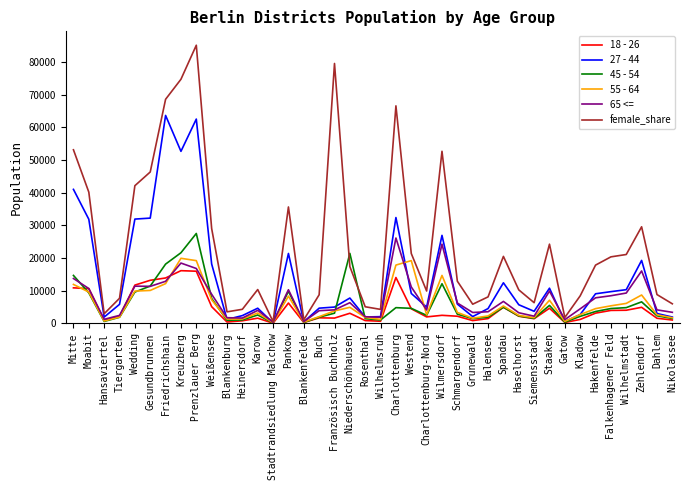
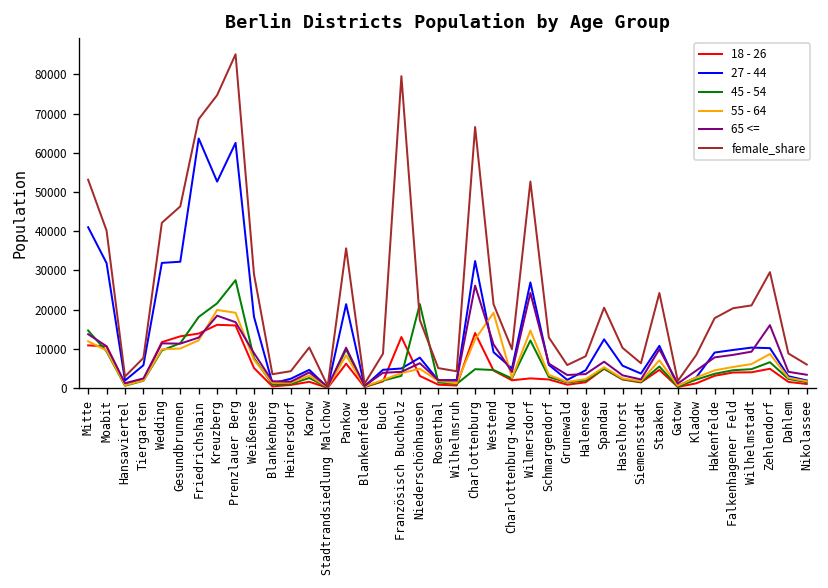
18 - 26, Französisch Buchholz: 2000 -> 13000
55 - 64, Charlottenburg: 18000 -> 12000
27 - 44, Zehlendorf: 19000 -> 10000
